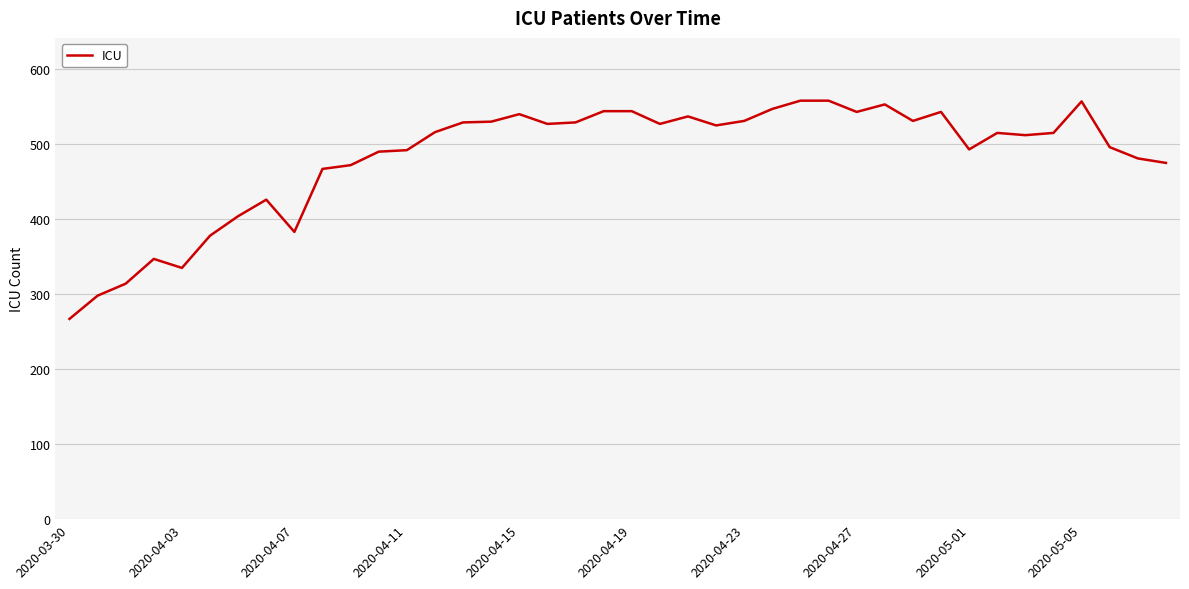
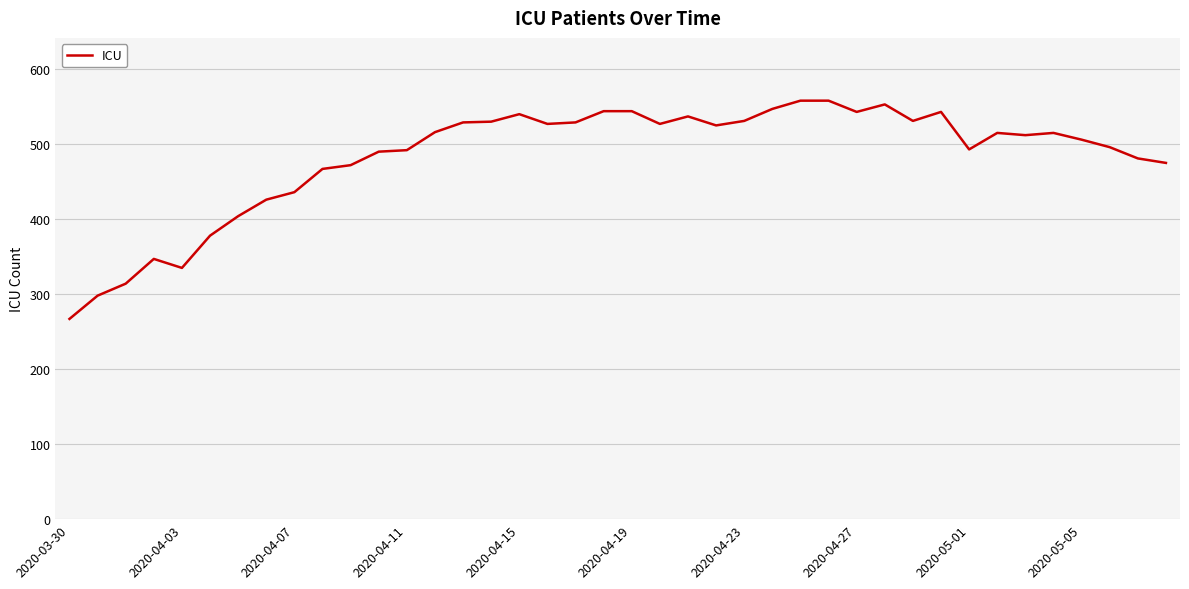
2020-04-07: 380 -> 440
2020-05-05: 560 -> 510
